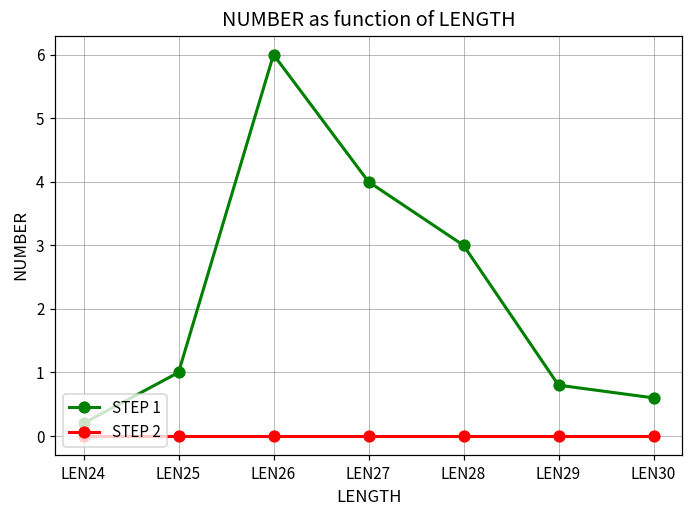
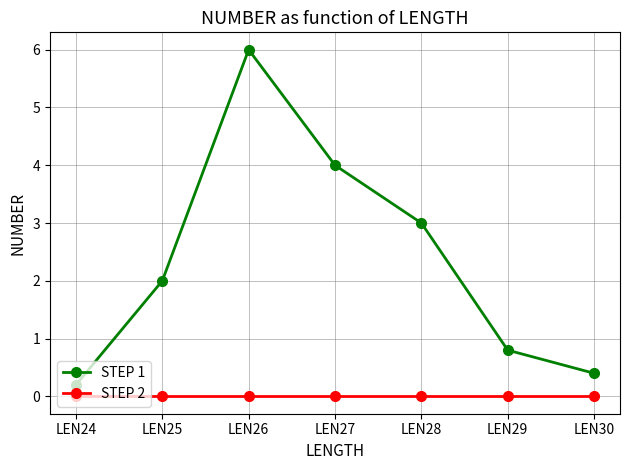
STEP 1, LEN25: 1 -> 2
STEP 1, LEN30: 0.6 -> 0.4
